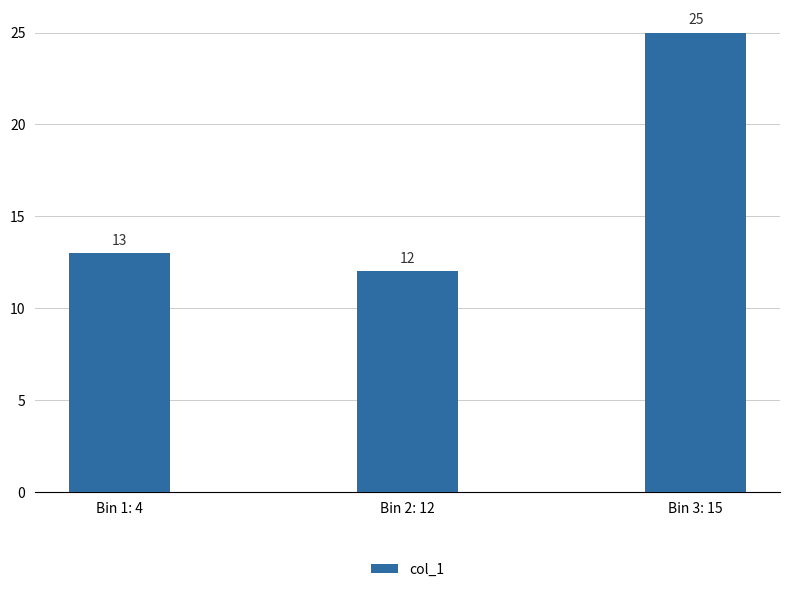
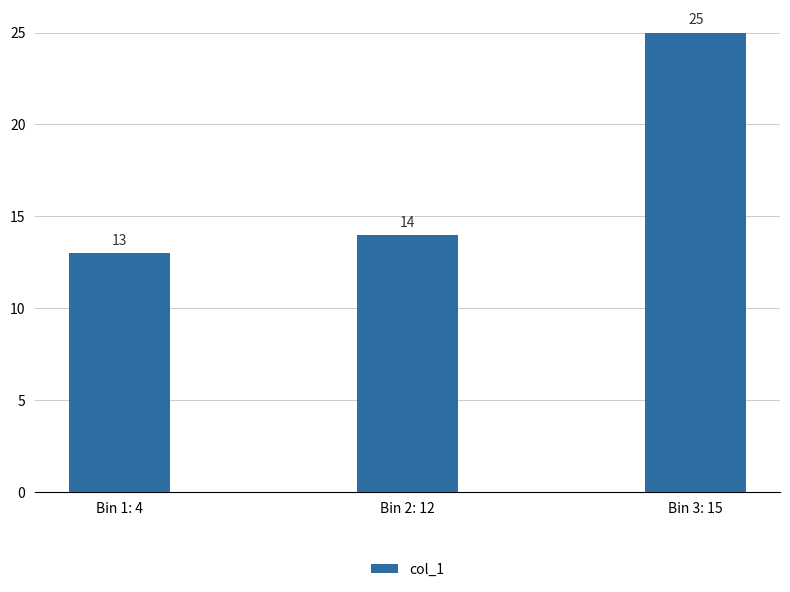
Bin 2: 12: 12 -> 14
